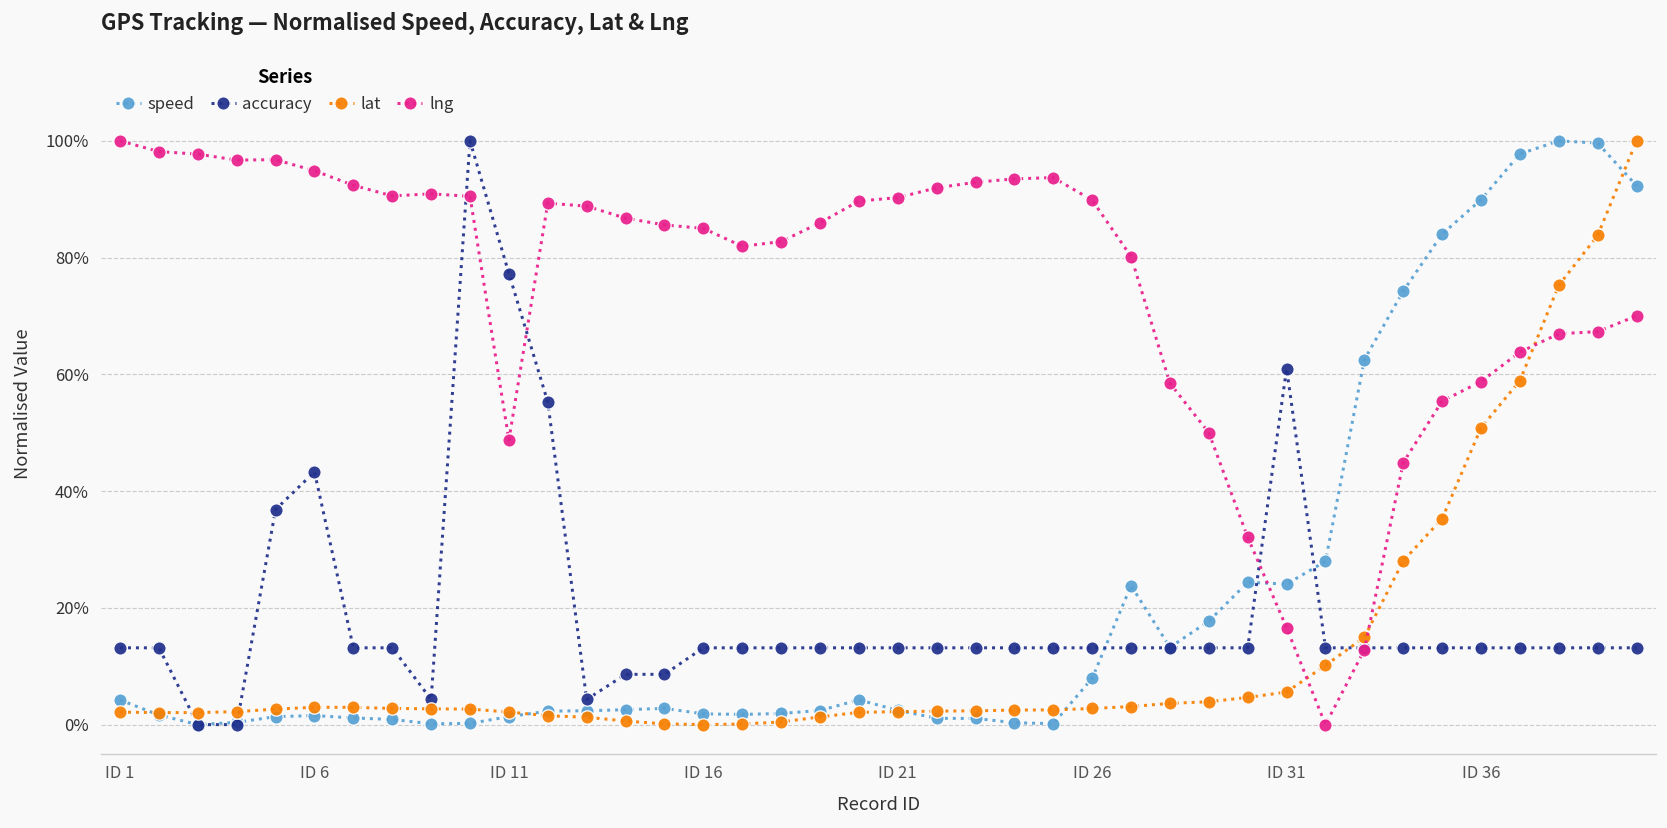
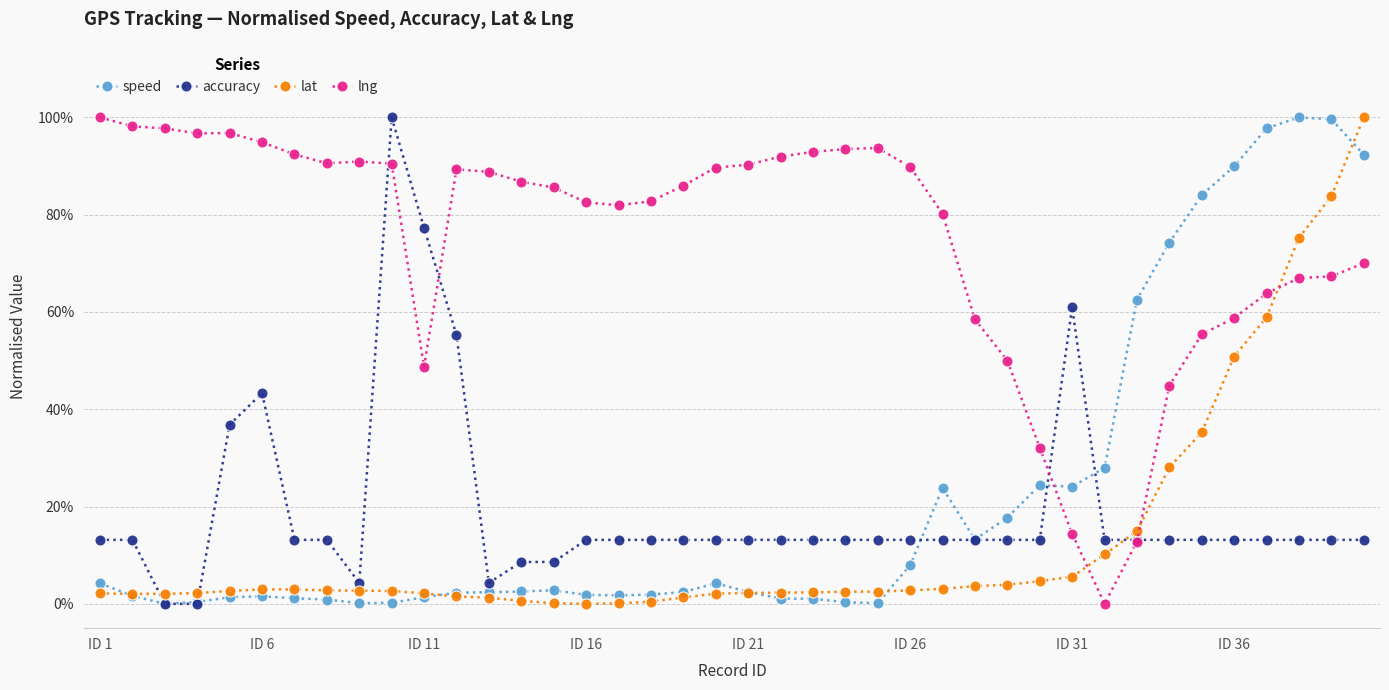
lng, ID 16: 85% -> 83%
lng, ID 31: 17% -> 14%
